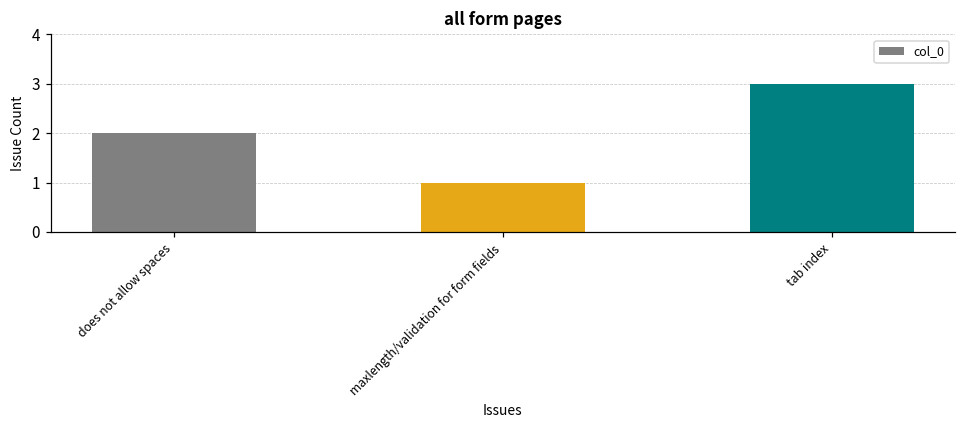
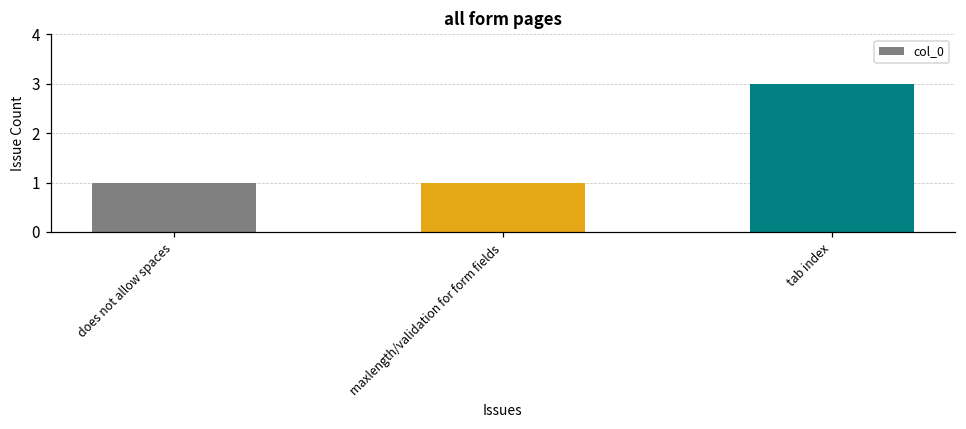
does not allow spaces: 2 -> 1
